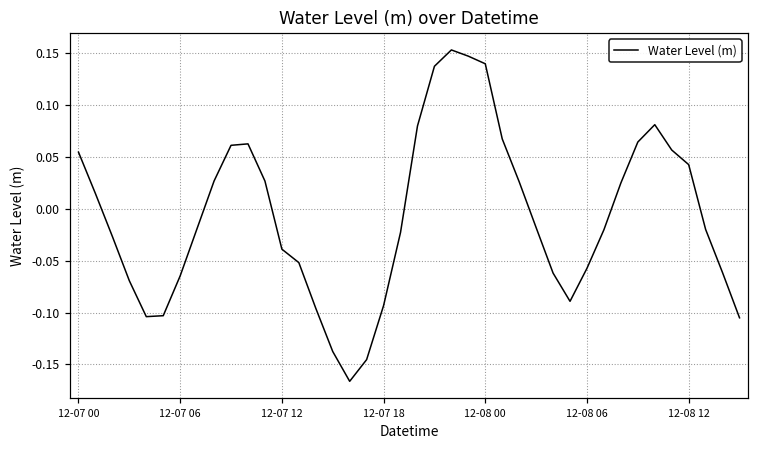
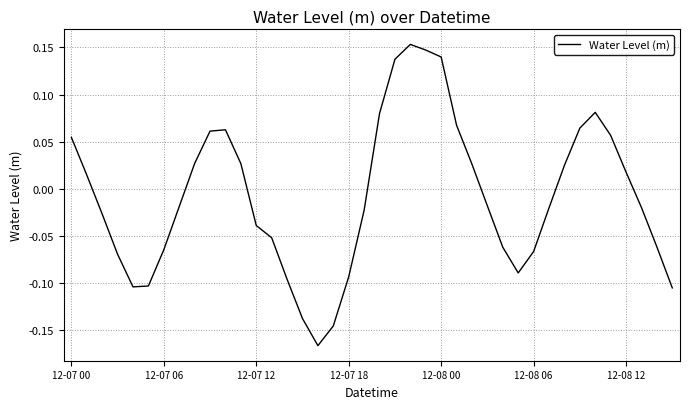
12-08 06: -0.06 -> -0.07
12-08 12: 0.04 -> 0.02
